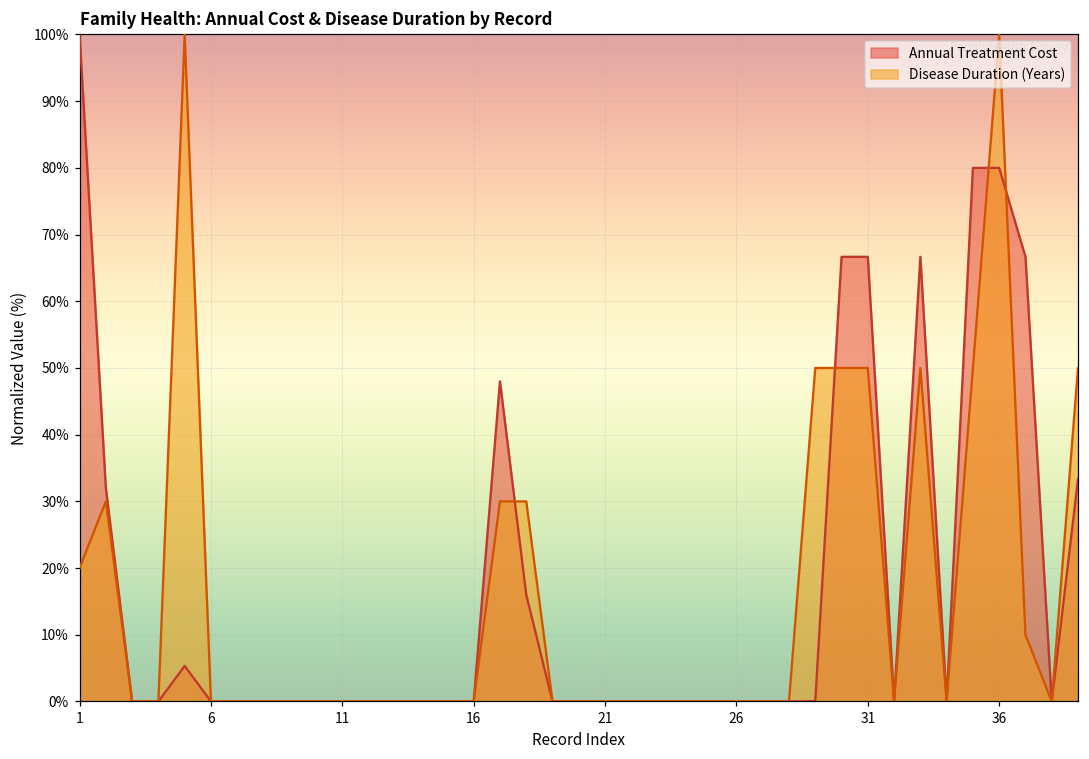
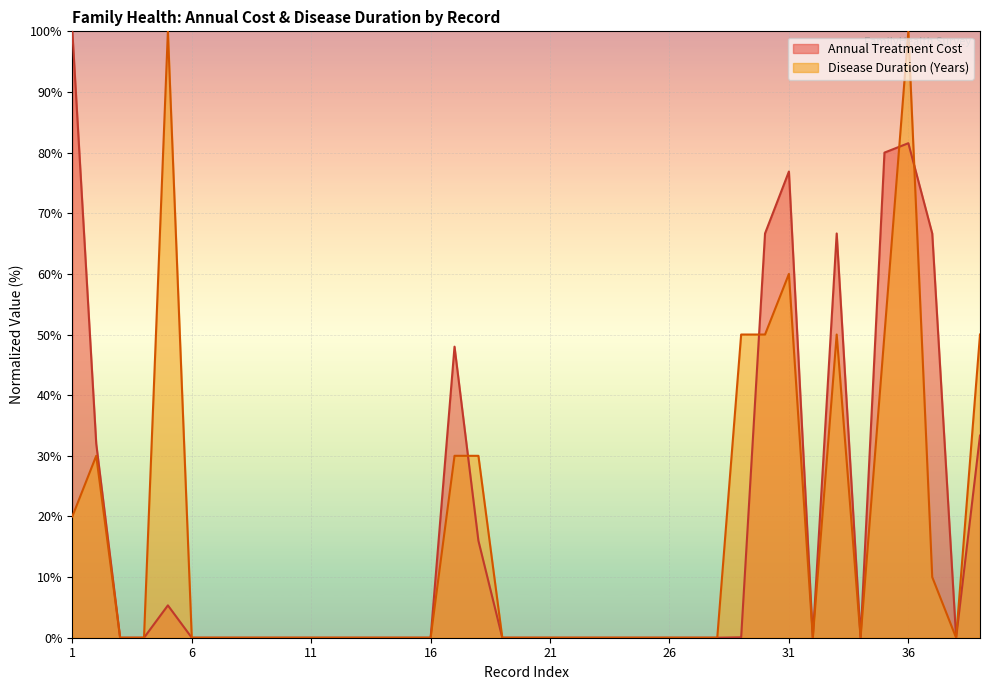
Annual Treatment Cost, 31: 67% -> 77%
Disease Duration (Years), 31: 50% -> 60%
Annual Treatment Cost, 36: 80% -> 82%
